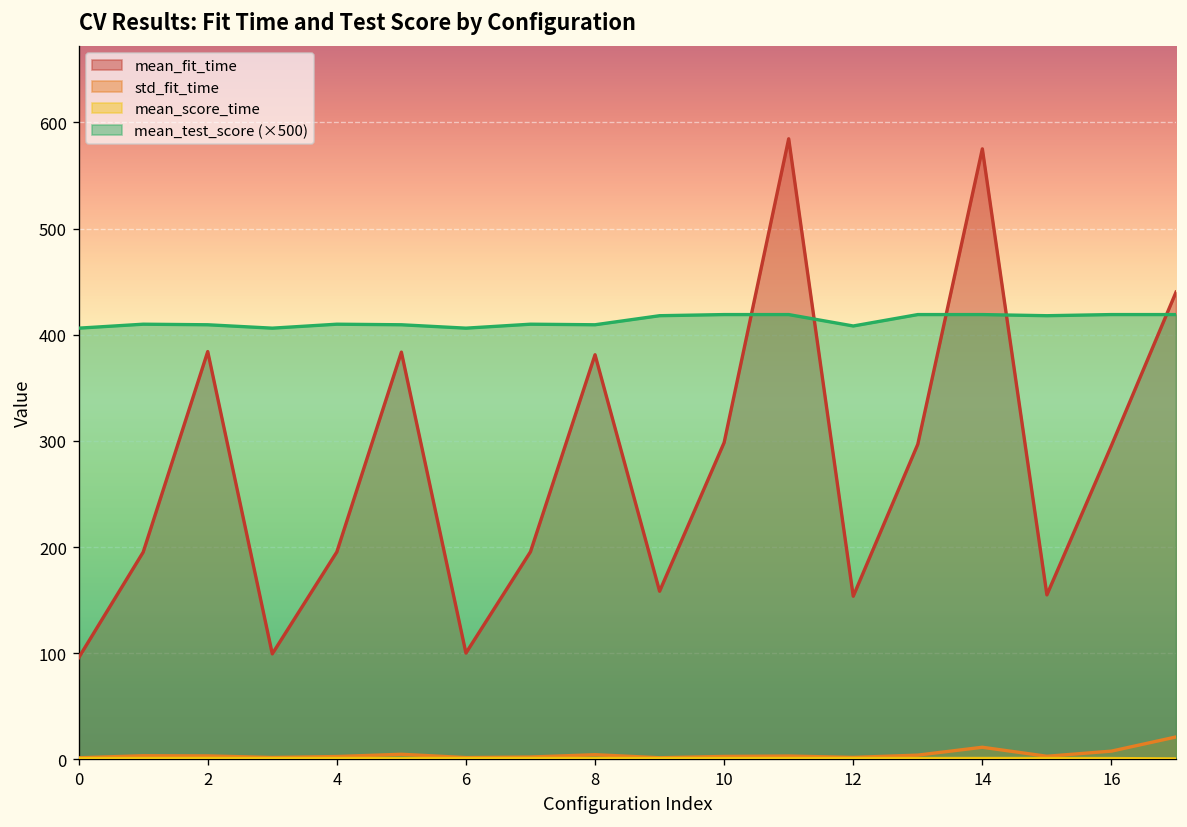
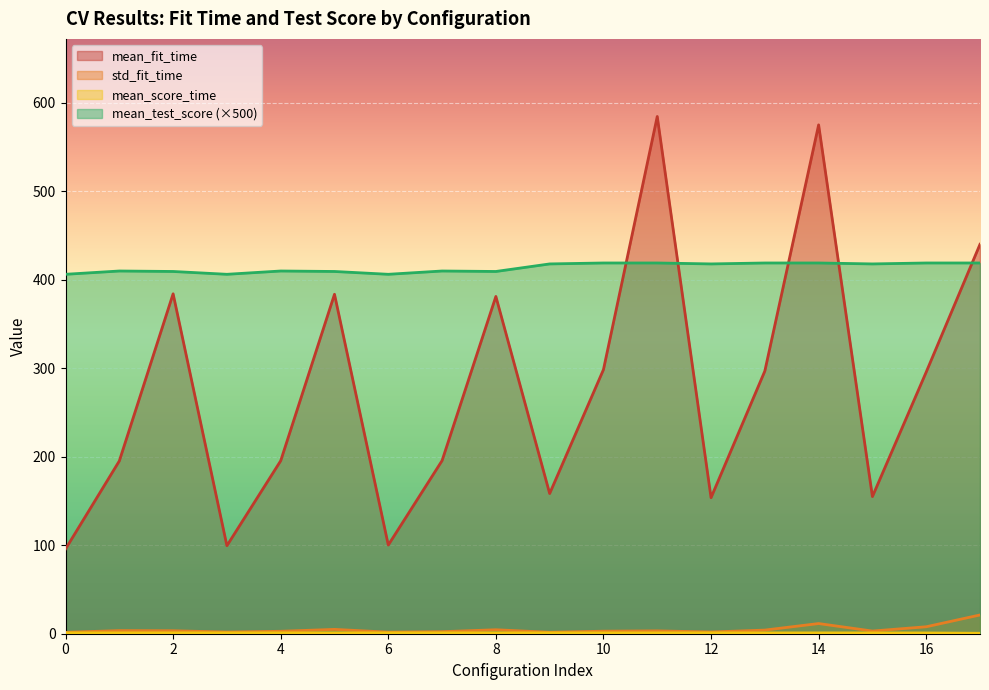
mean_test_score (×500), 12: 410 -> 420
